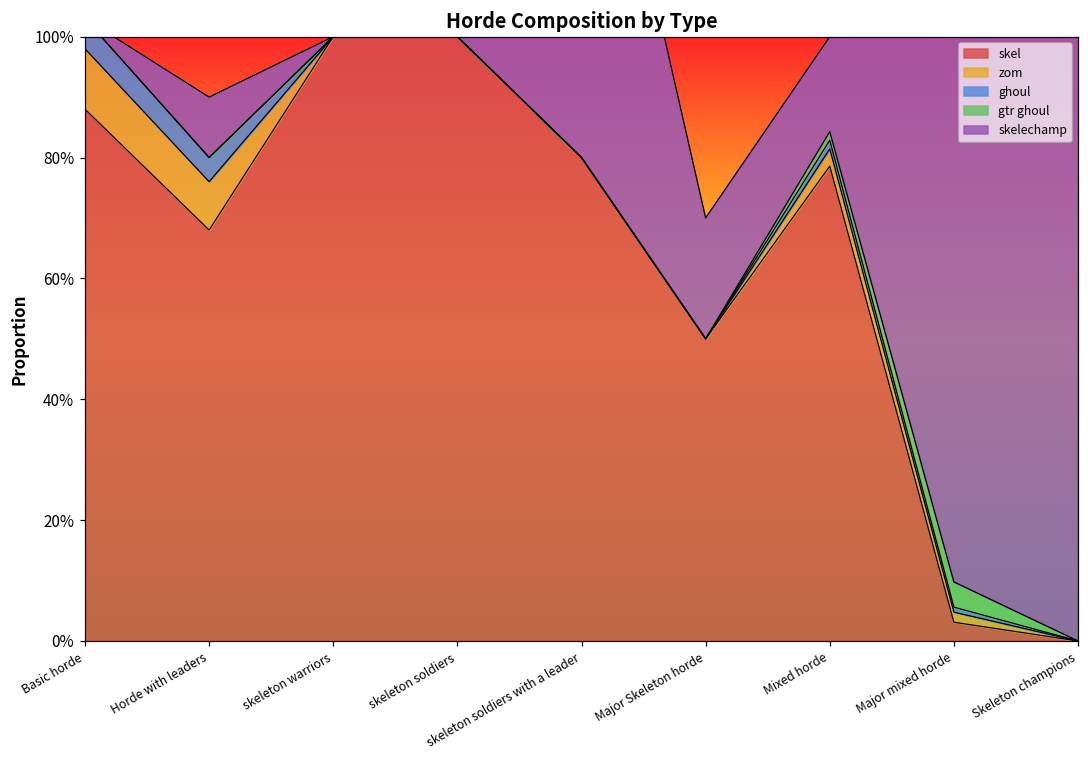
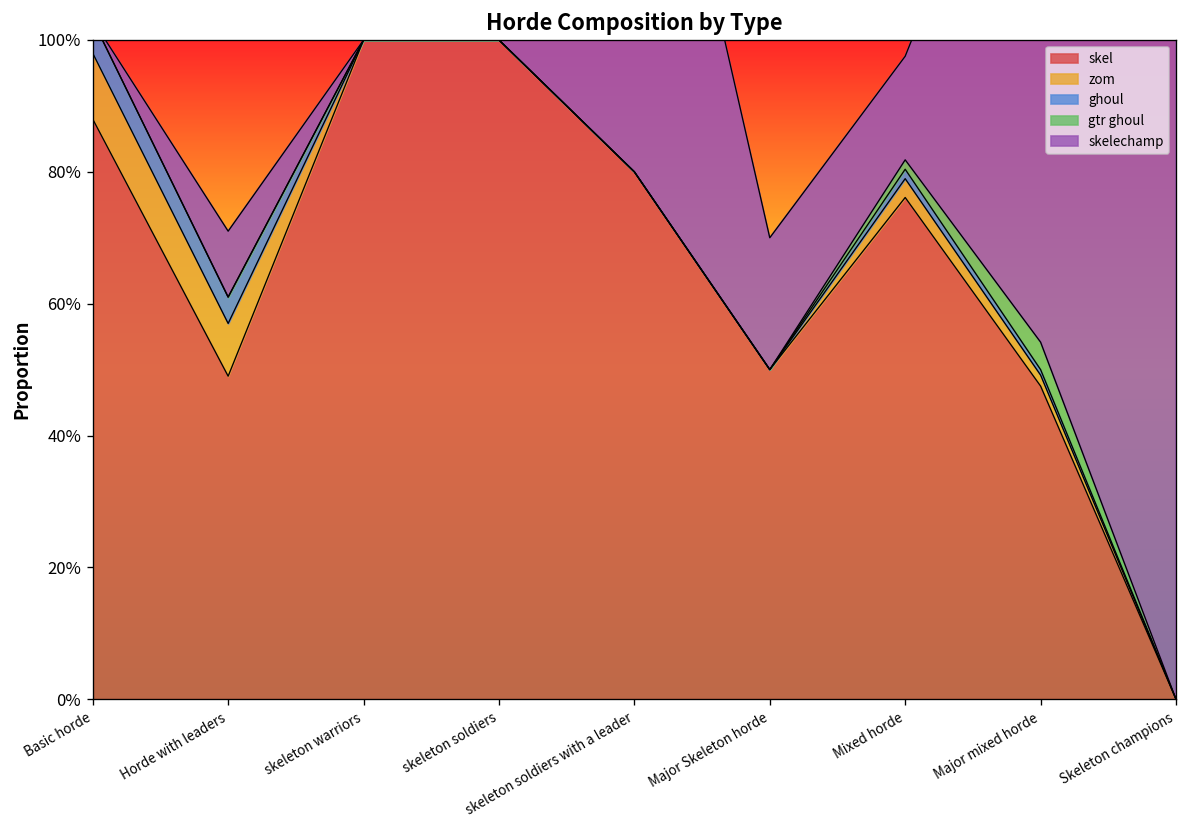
skel, Horde with leaders: 68% -> 49%
skel, Mixed horde: 79% -> 76%
skel, Major mixed horde: 3% -> 48%
